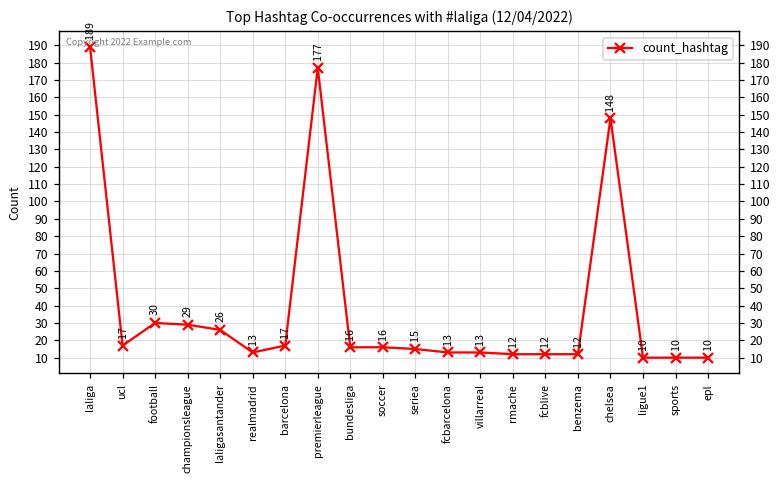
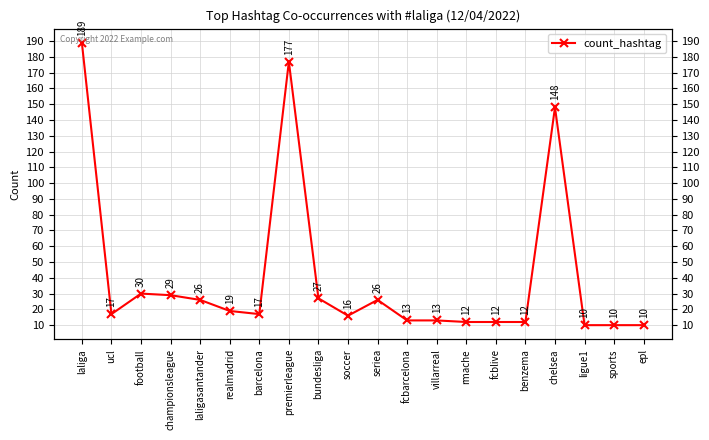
realmadrid: 13 -> 19
bundesliga: 16 -> 27
seriea: 15 -> 26
